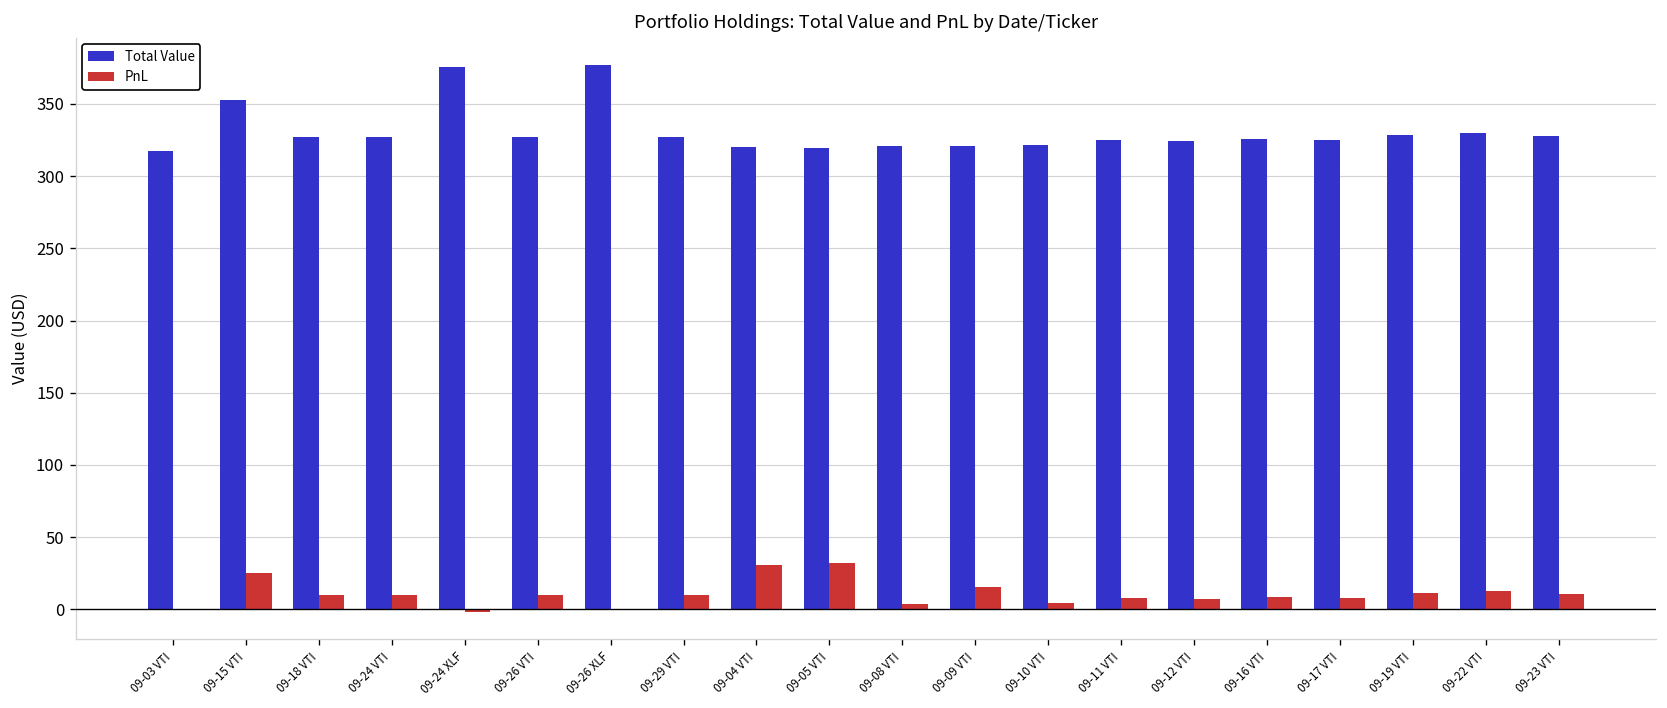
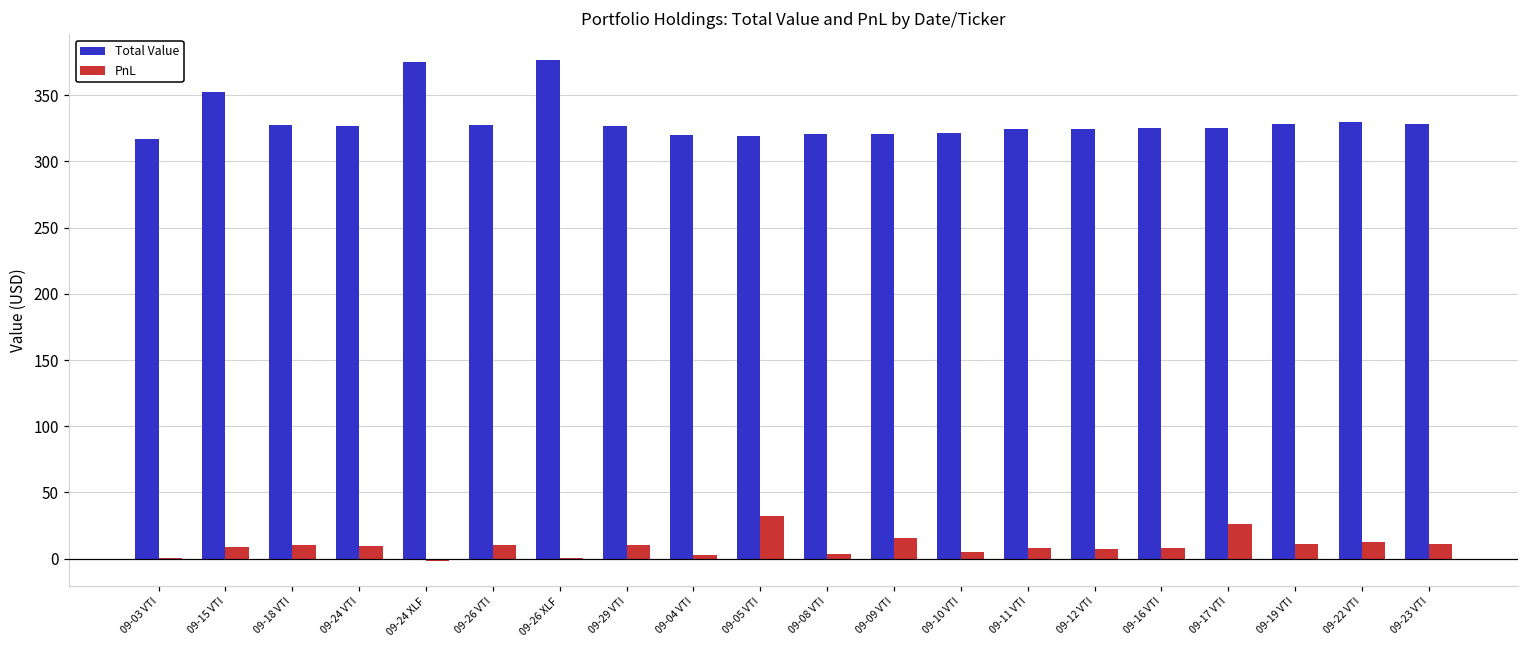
PnL, 09-15 VTI: 26 -> 9
PnL, 09-04 VTI: 31 -> 3
PnL, 09-17 VTI: 8 -> 26
